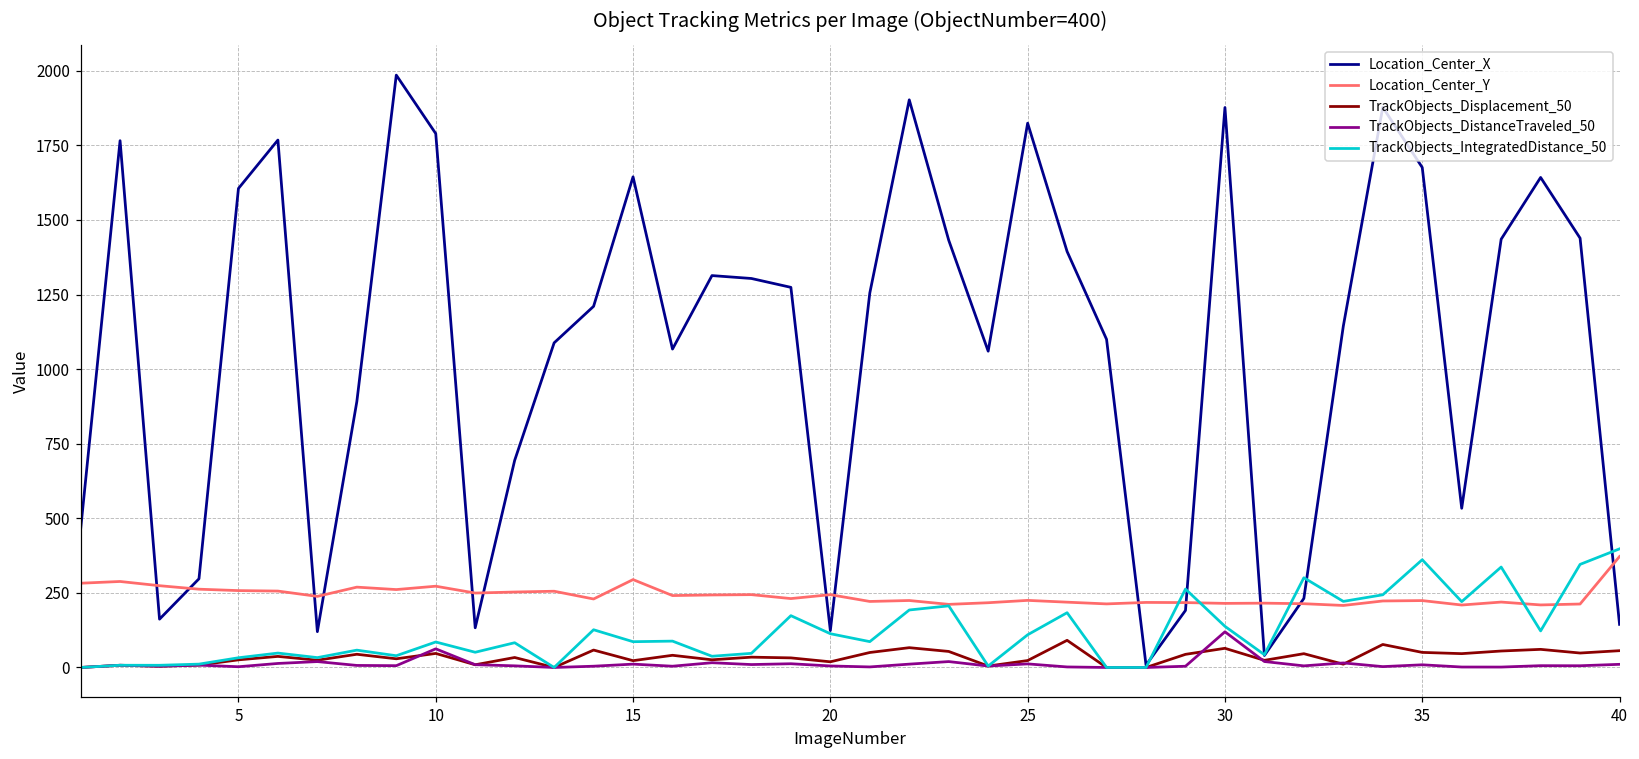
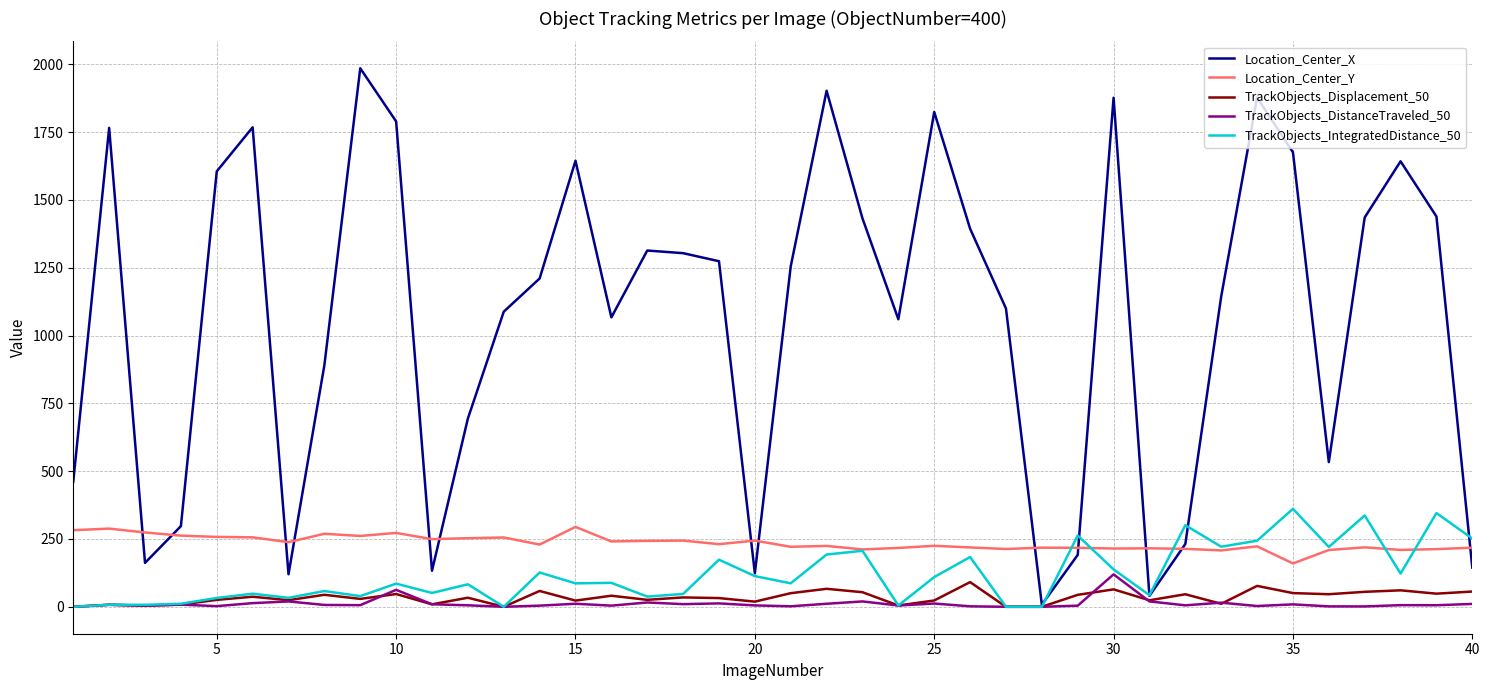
Location_Center_Y, 35: 220 -> 160
Location_Center_Y, 40: 370 -> 220
TrackObjects_IntegratedDistance_50, 40: 400 -> 250
